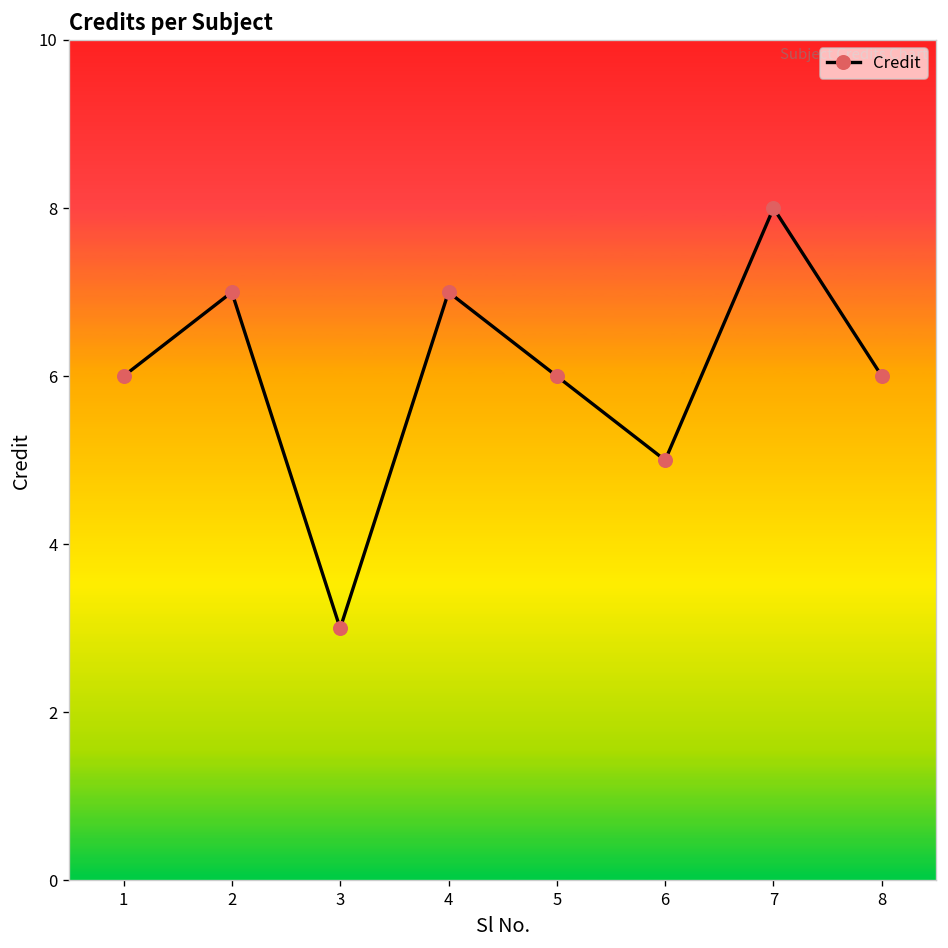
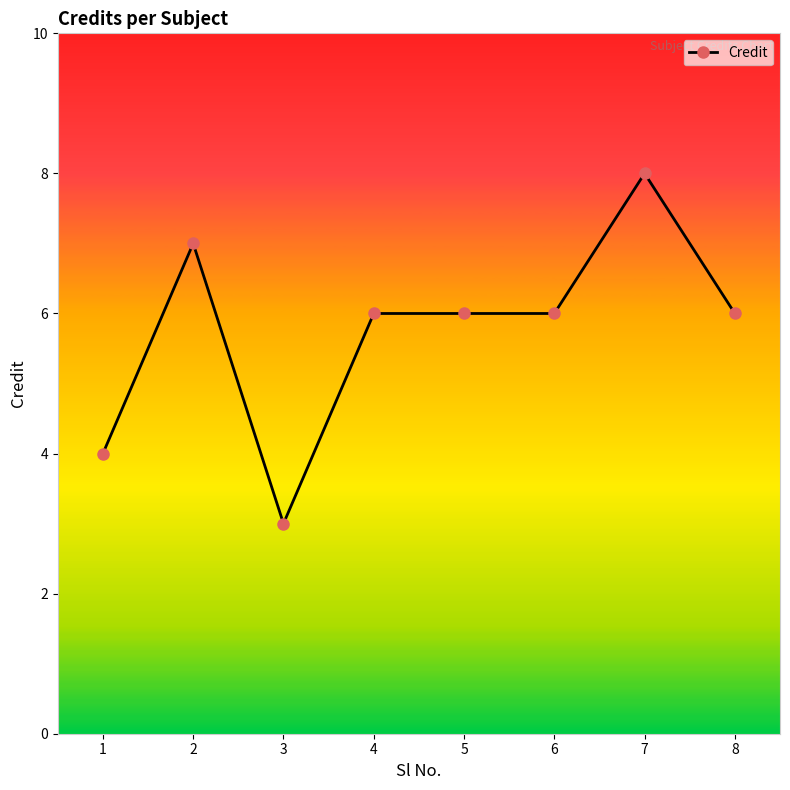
1: 6 -> 4
4: 7 -> 6
6: 5 -> 6
